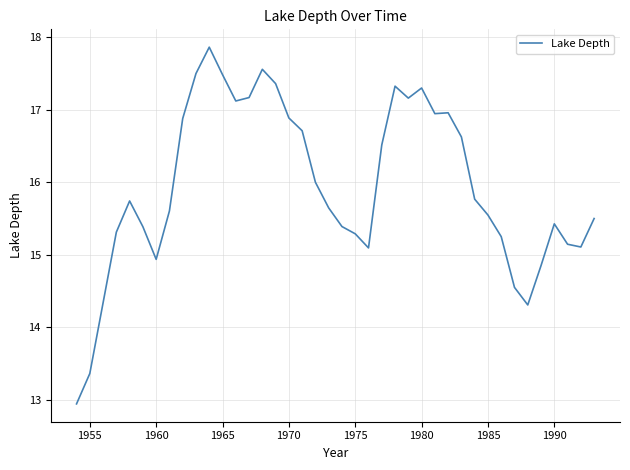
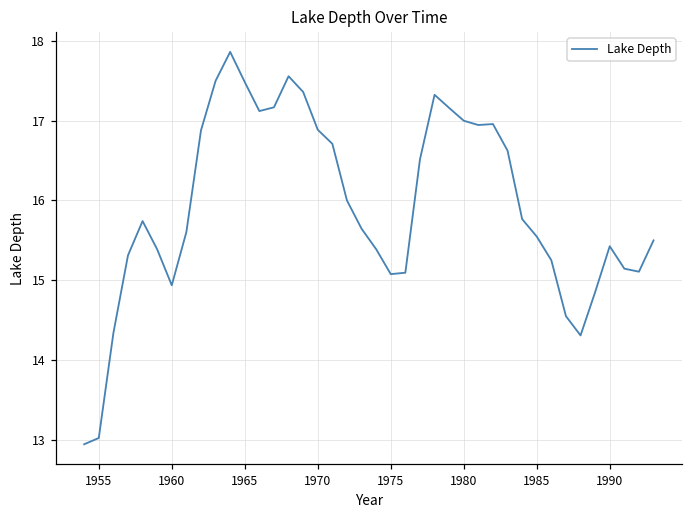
1955: 13.4 -> 13.0
1975: 15.3 -> 15.1
1980: 17.3 -> 17.0
